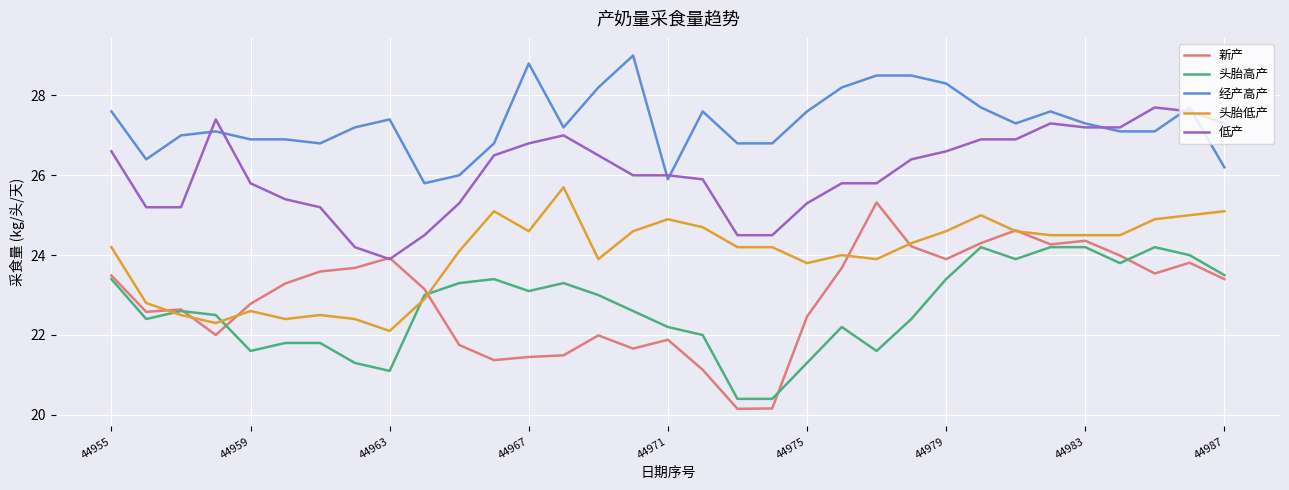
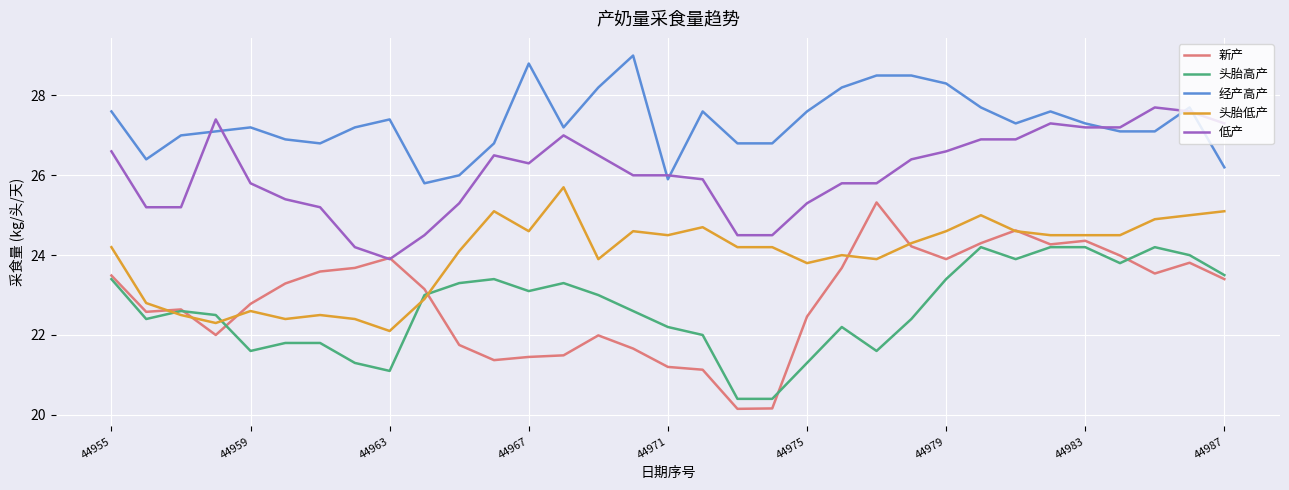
经产高产, 44959: 26.9 -> 27.2
低产, 44967: 26.8 -> 26.3
新产, 44971: 21.9 -> 21.2
头胎低产, 44971: 24.9 -> 24.5
